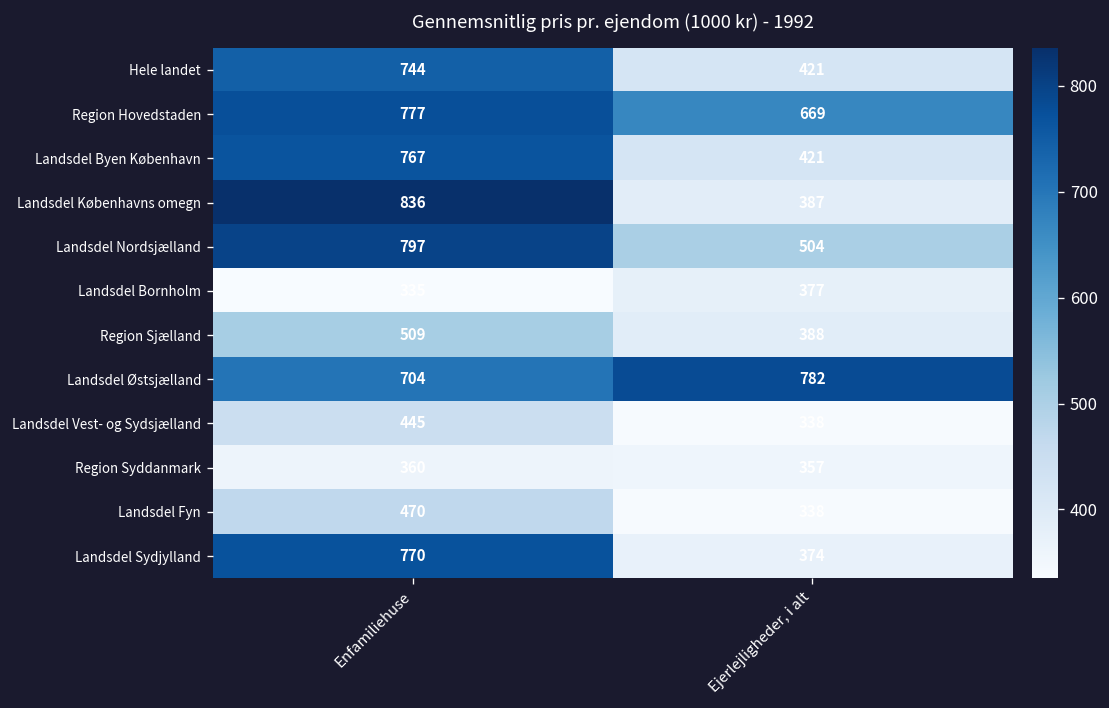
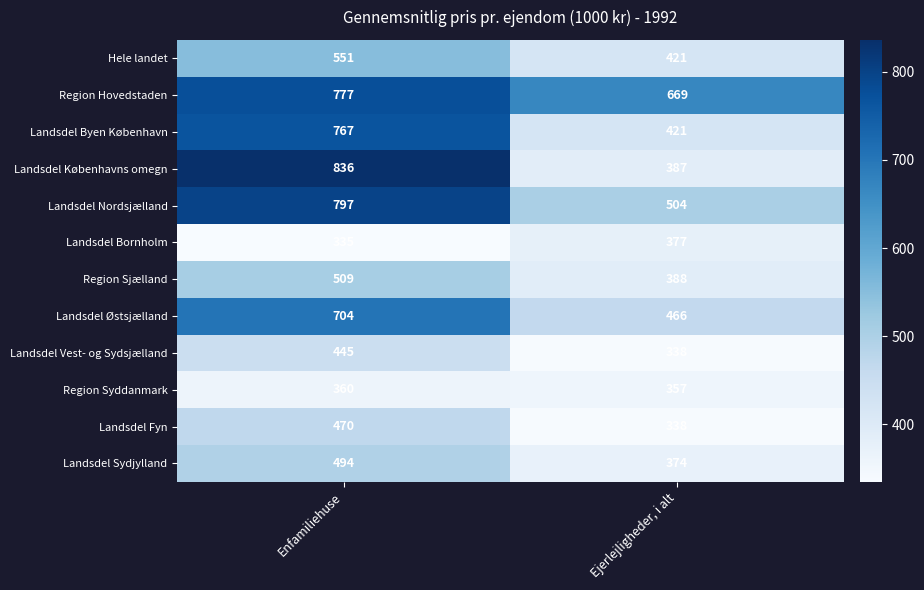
Hele landet, Enfamiliehuse: 744 -> 551
Landsdel Østsjælland, Ejerlejligheder, i alt: 782 -> 466
Landsdel Sydjylland, Enfamiliehuse: 770 -> 494
